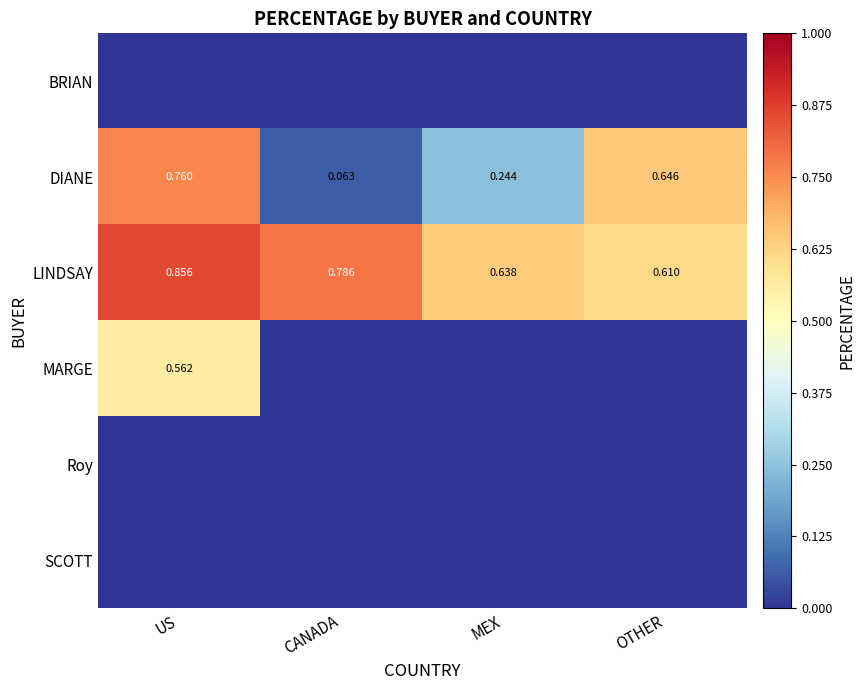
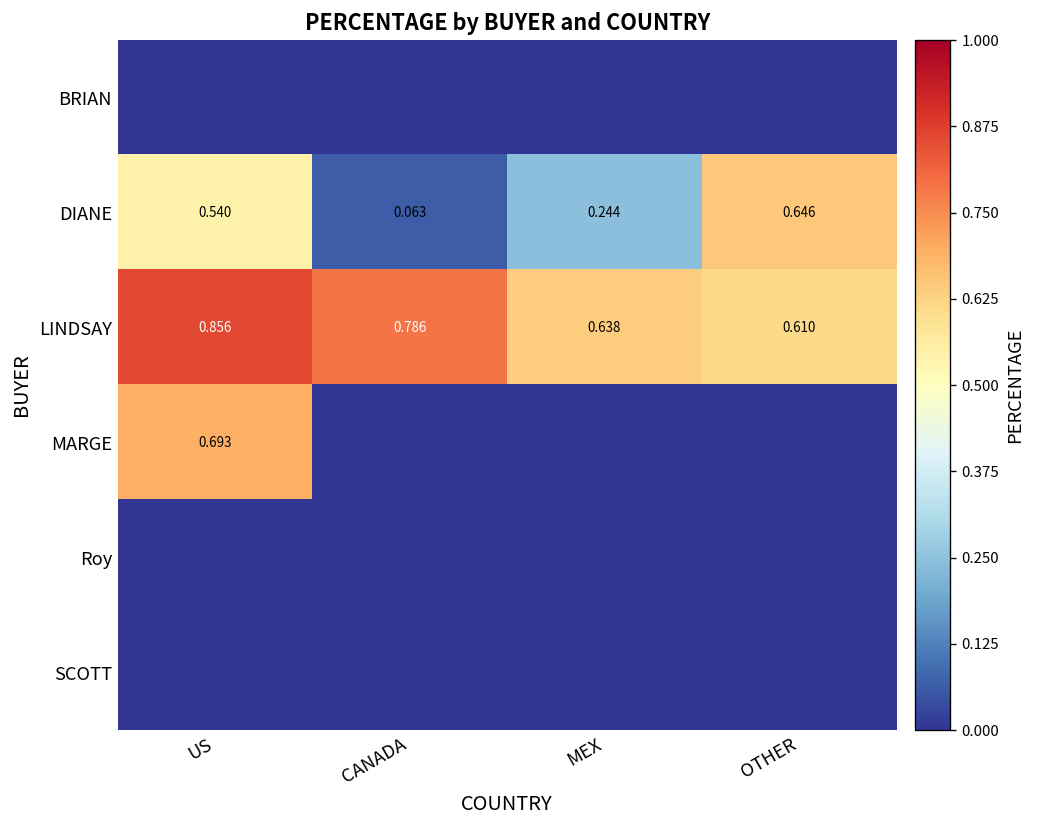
DIANE, US: 0.760 -> 0.540
MARGE, US: 0.562 -> 0.693
